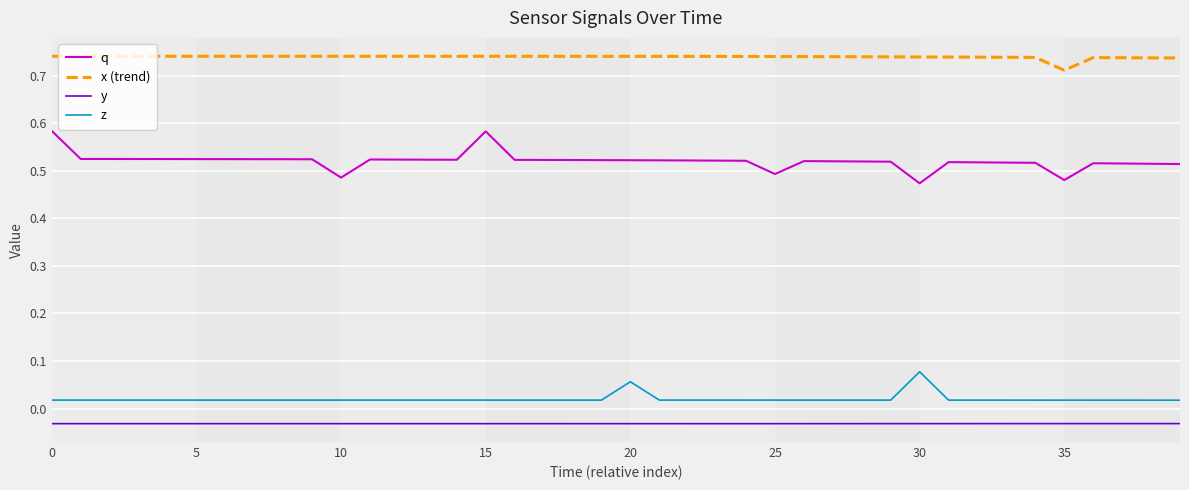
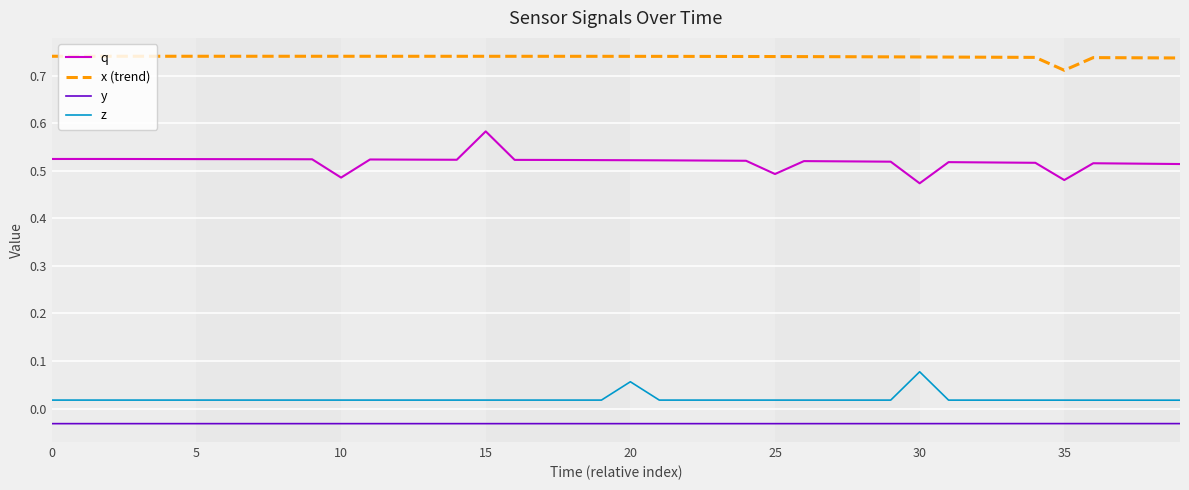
q, 0: 0.58 -> 0.52
